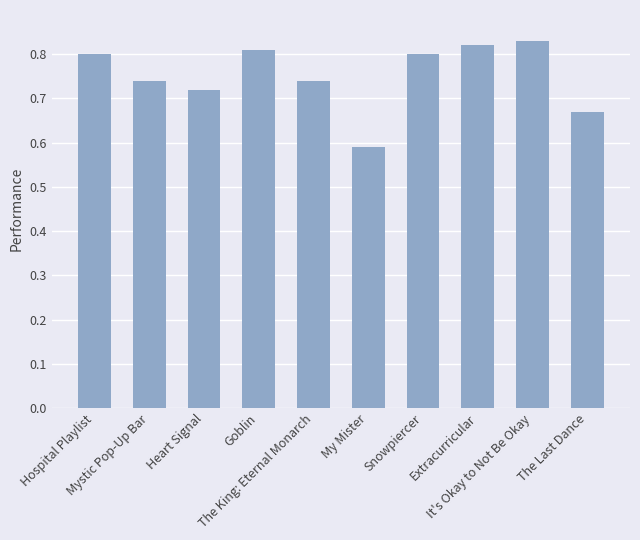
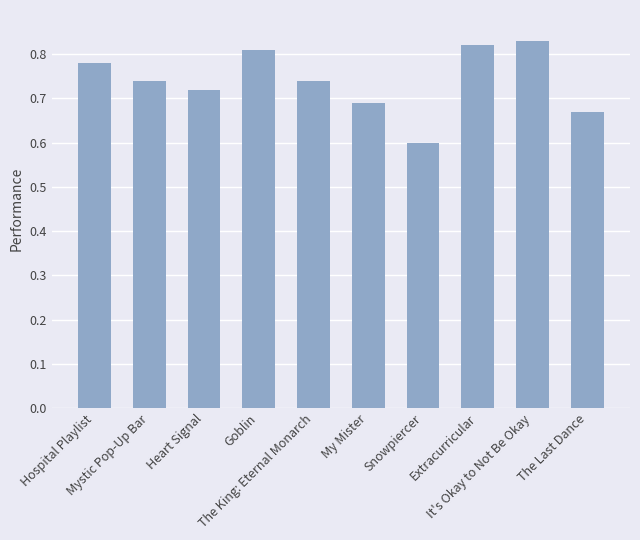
Hospital Playlist: 0.80 -> 0.78
My Mister: 0.59 -> 0.69
Snowpiercer: 0.8 -> 0.6
